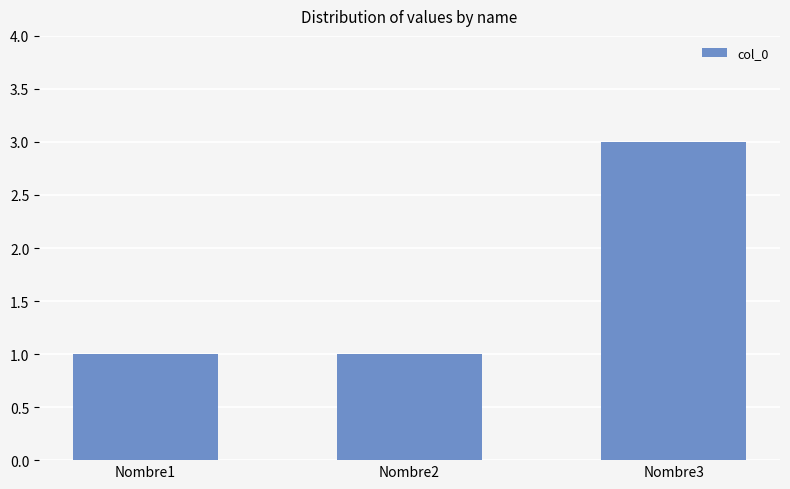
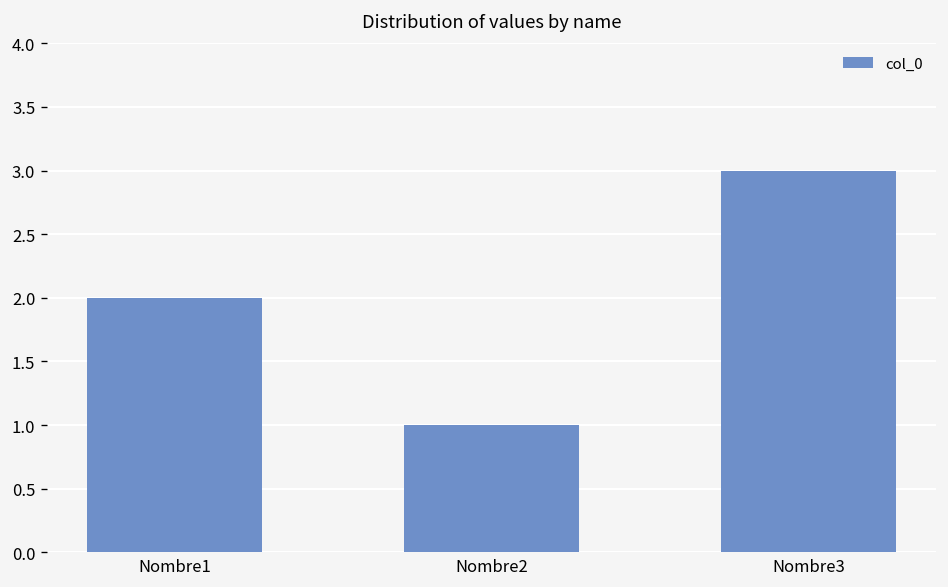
Nombre1: 1 -> 2
